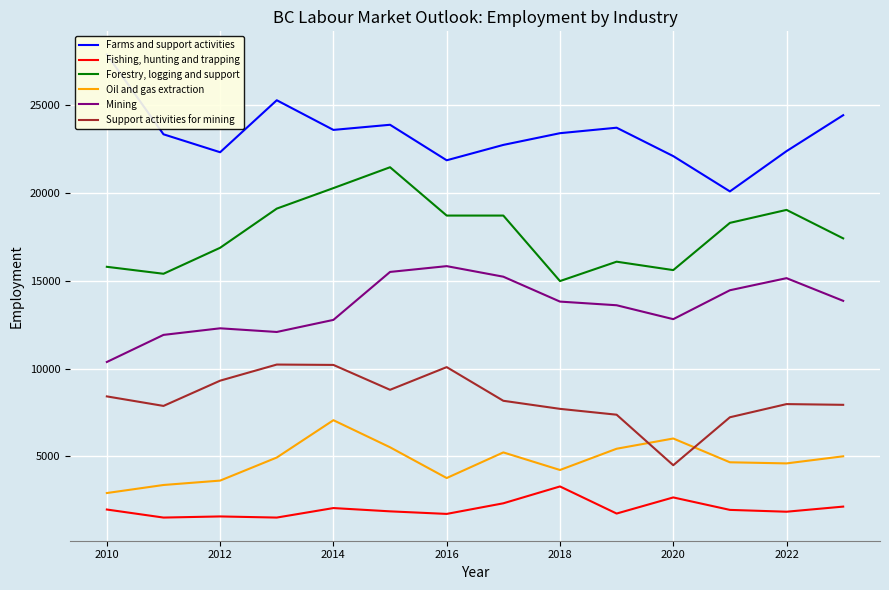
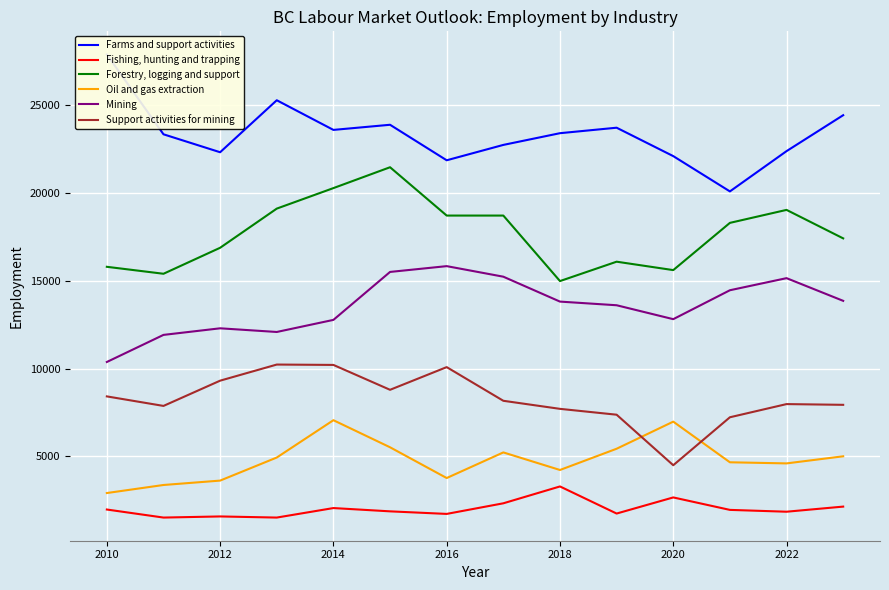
Oil and gas extraction, 2020: 6000 -> 7000
